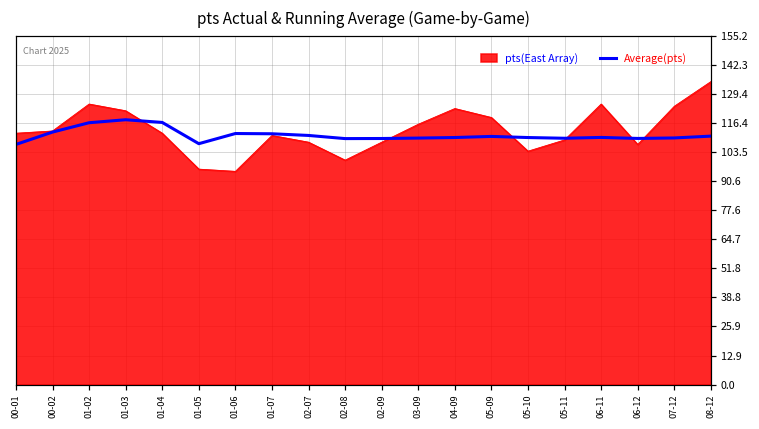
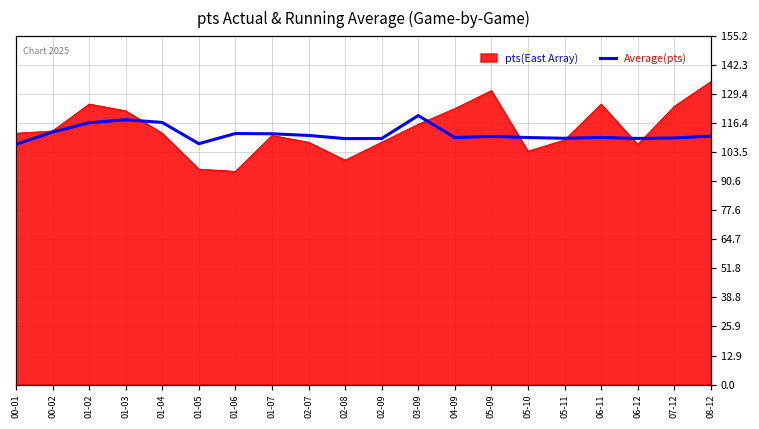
Average(pts), 03-09: 110 -> 120
pts(East Array), 05-09: 119 -> 131
